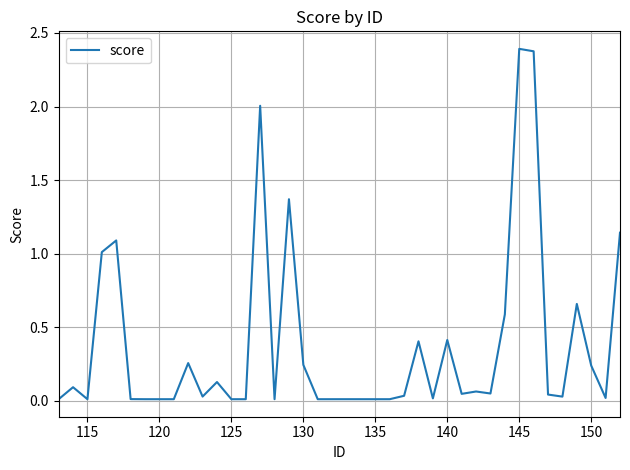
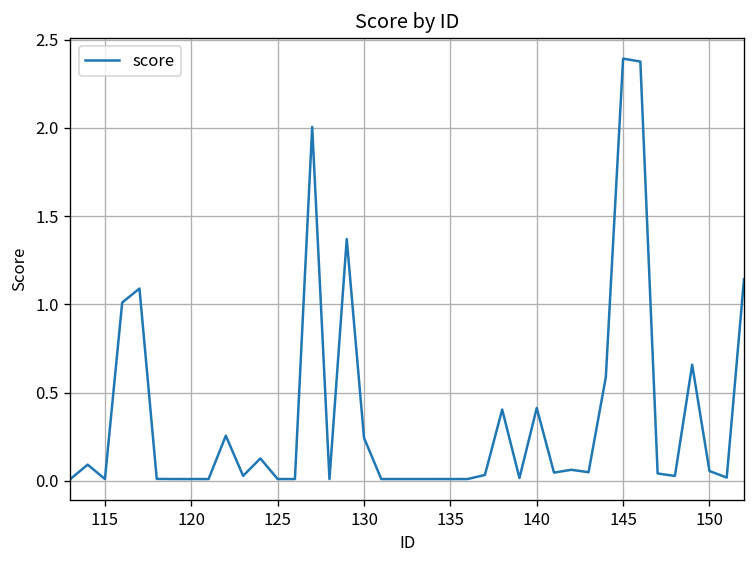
150: 0.24 -> 0.06
